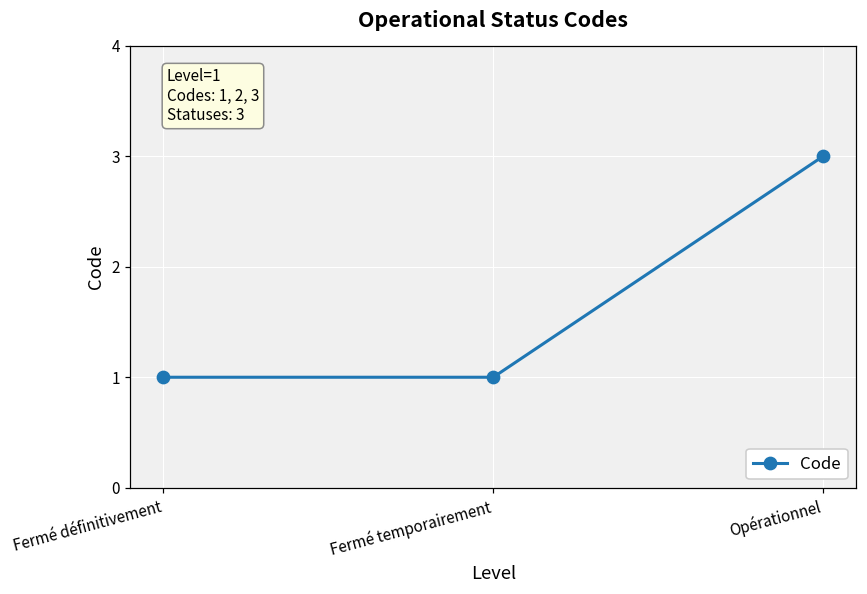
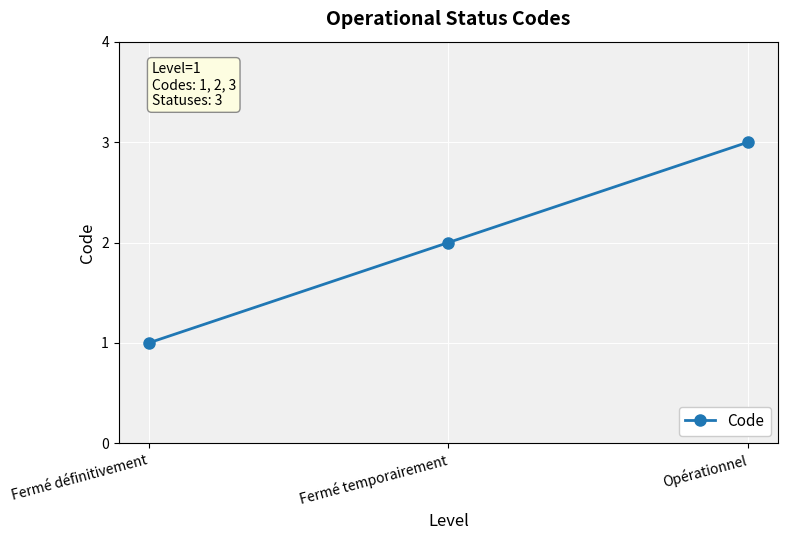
Fermé temporairement: 1 -> 2
